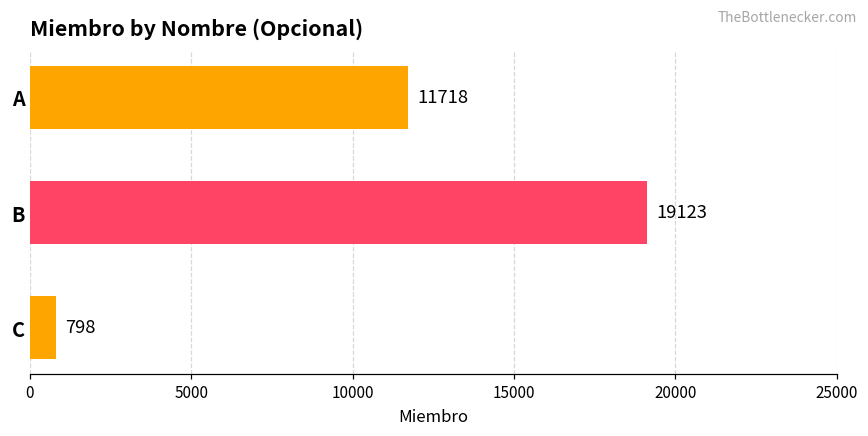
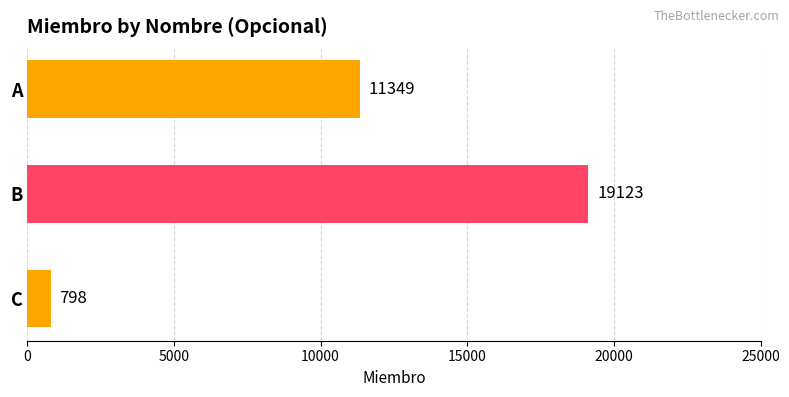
A: 11718 -> 11349
